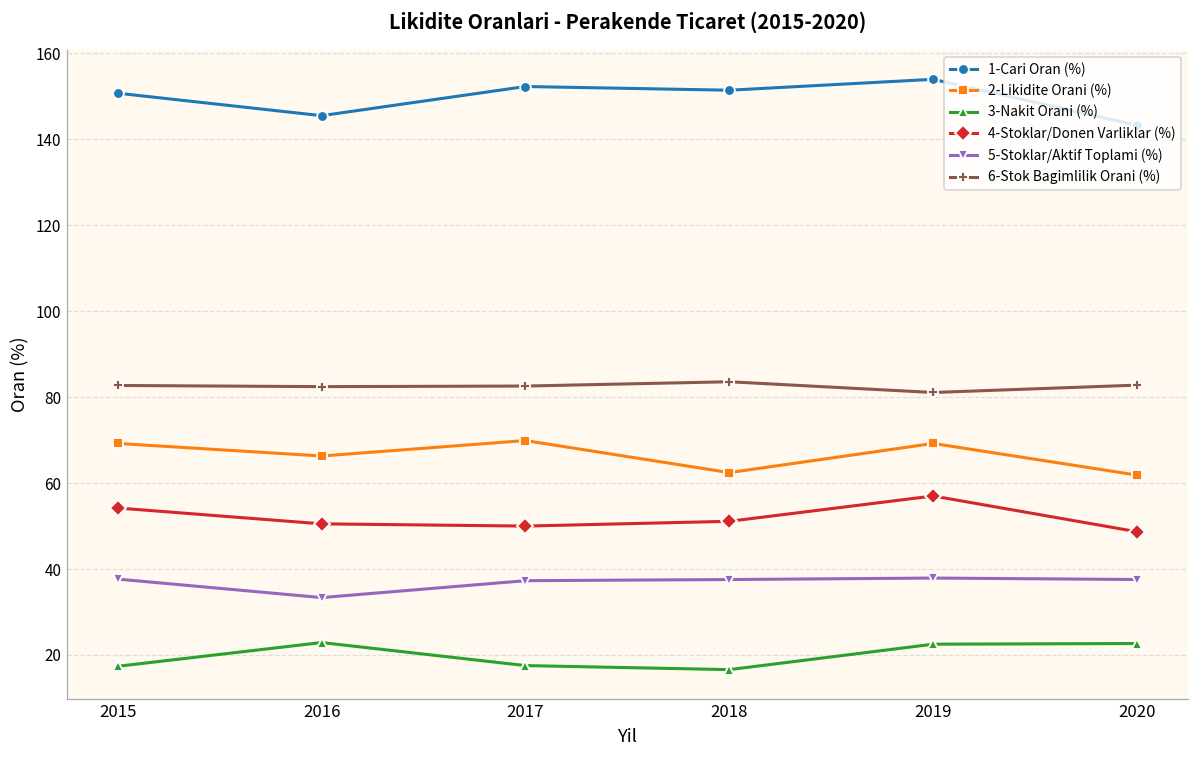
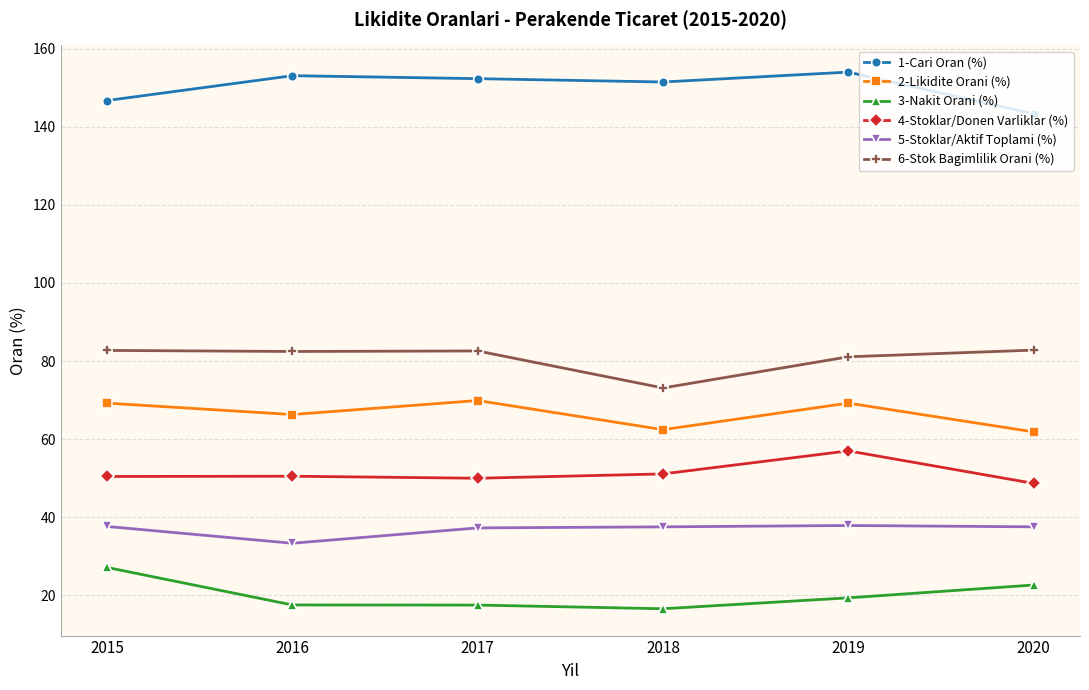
1-Cari Oran (%), 2015: 151 -> 147
3-Nakit Orani (%), 2015: 17 -> 27
4-Stoklar/Donen Varliklar (%), 2015: 54 -> 50
1-Cari Oran (%), 2016: 146 -> 153
3-Nakit Orani (%), 2016: 23 -> 18
6-Stok Bagimlilik Orani (%), 2018: 84 -> 73
3-Nakit Orani (%), 2019: 22 -> 19
